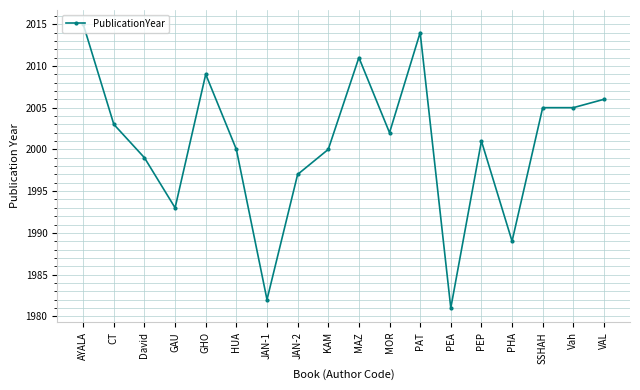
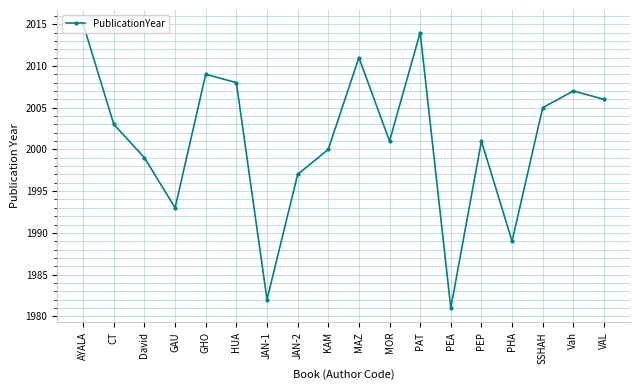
HUA: 2000 -> 2008
MOR: 2002 -> 2001
Vah: 2005 -> 2007
